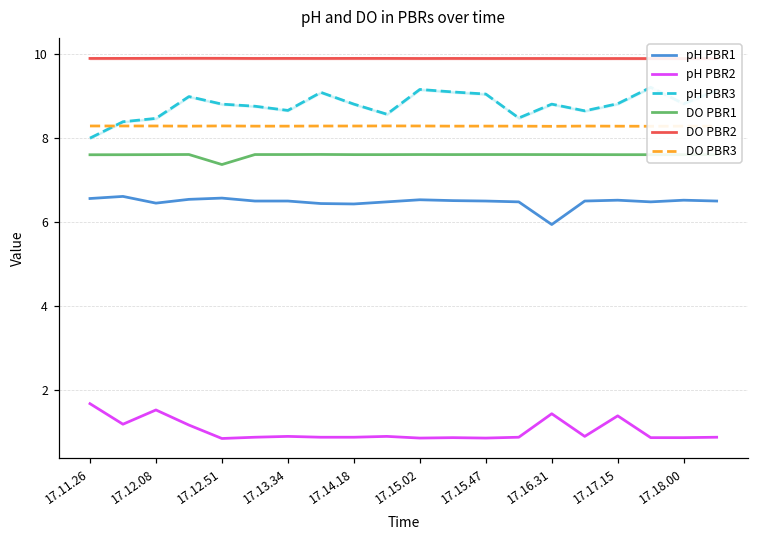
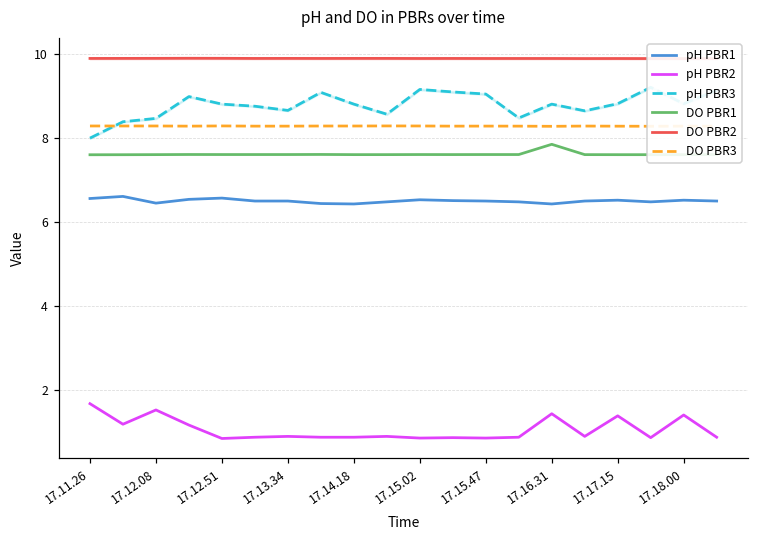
DO PBR1, 17.12.51: 7.4 -> 7.6
pH PBR1, 17.16.31: 5.9 -> 6.4
DO PBR1, 17.16.31: 7.6 -> 7.9
pH PBR2, 17.18.00: 0.9 -> 1.4
